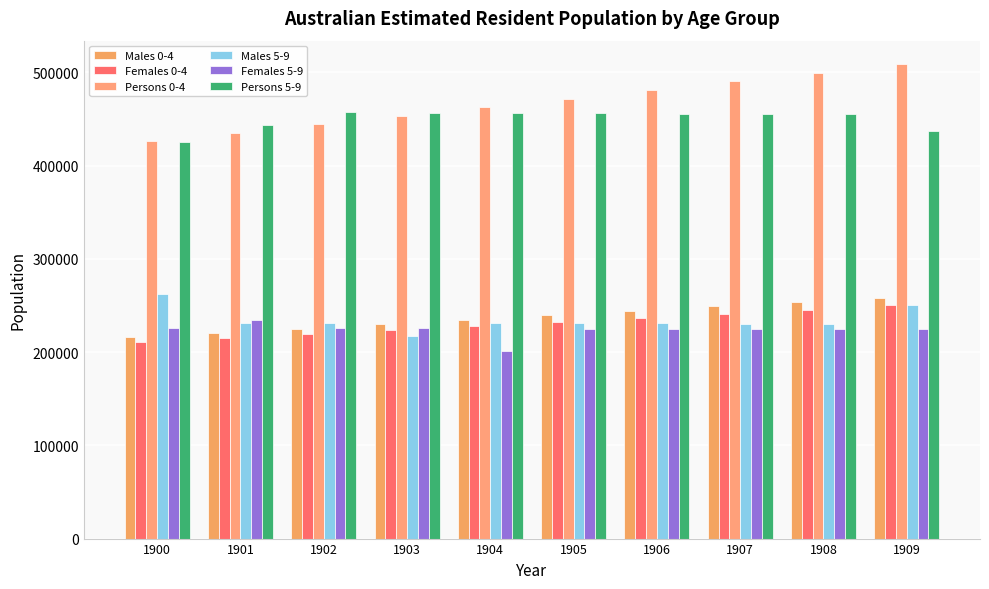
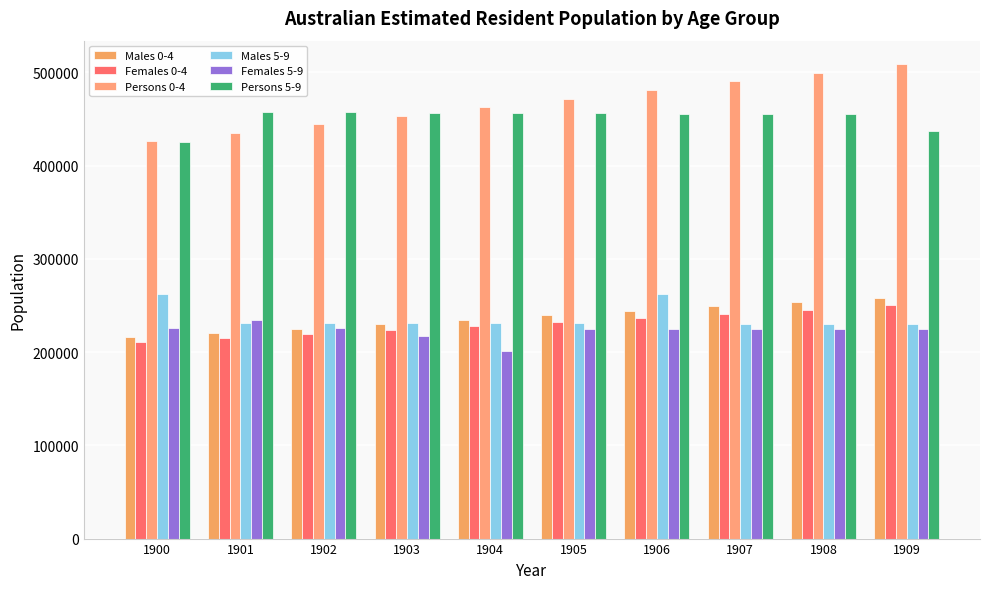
Persons 5-9, 1901: 440000 -> 460000
Males 5-9, 1903: 220000 -> 230000
Females 5-9, 1903: 230000 -> 220000
Males 5-9, 1906: 230000 -> 260000
Males 5-9, 1909: 250000 -> 230000
